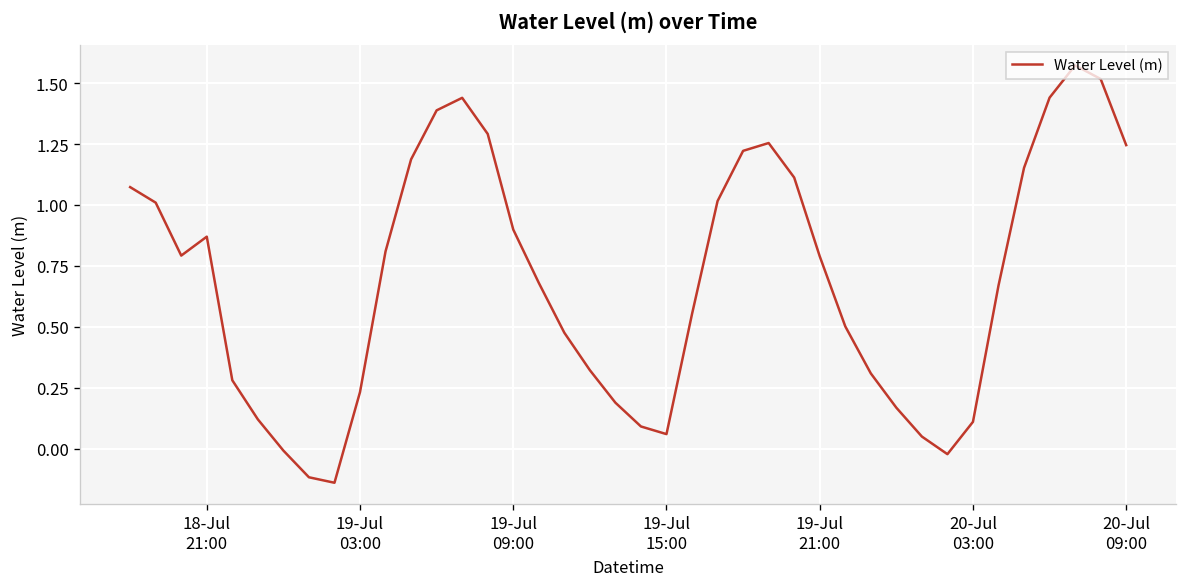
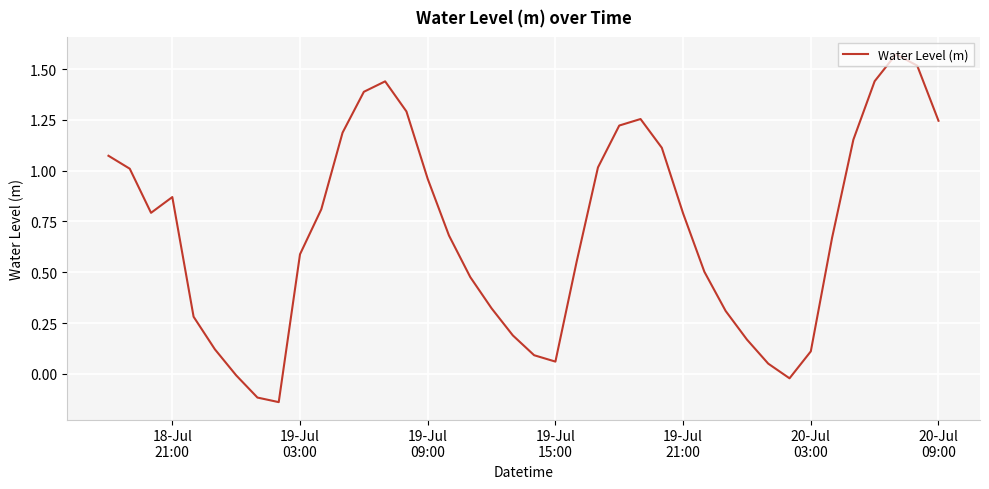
19-Jul 03:00: 0.23 -> 0.59
19-Jul 09:00: 0.90 -> 0.96
